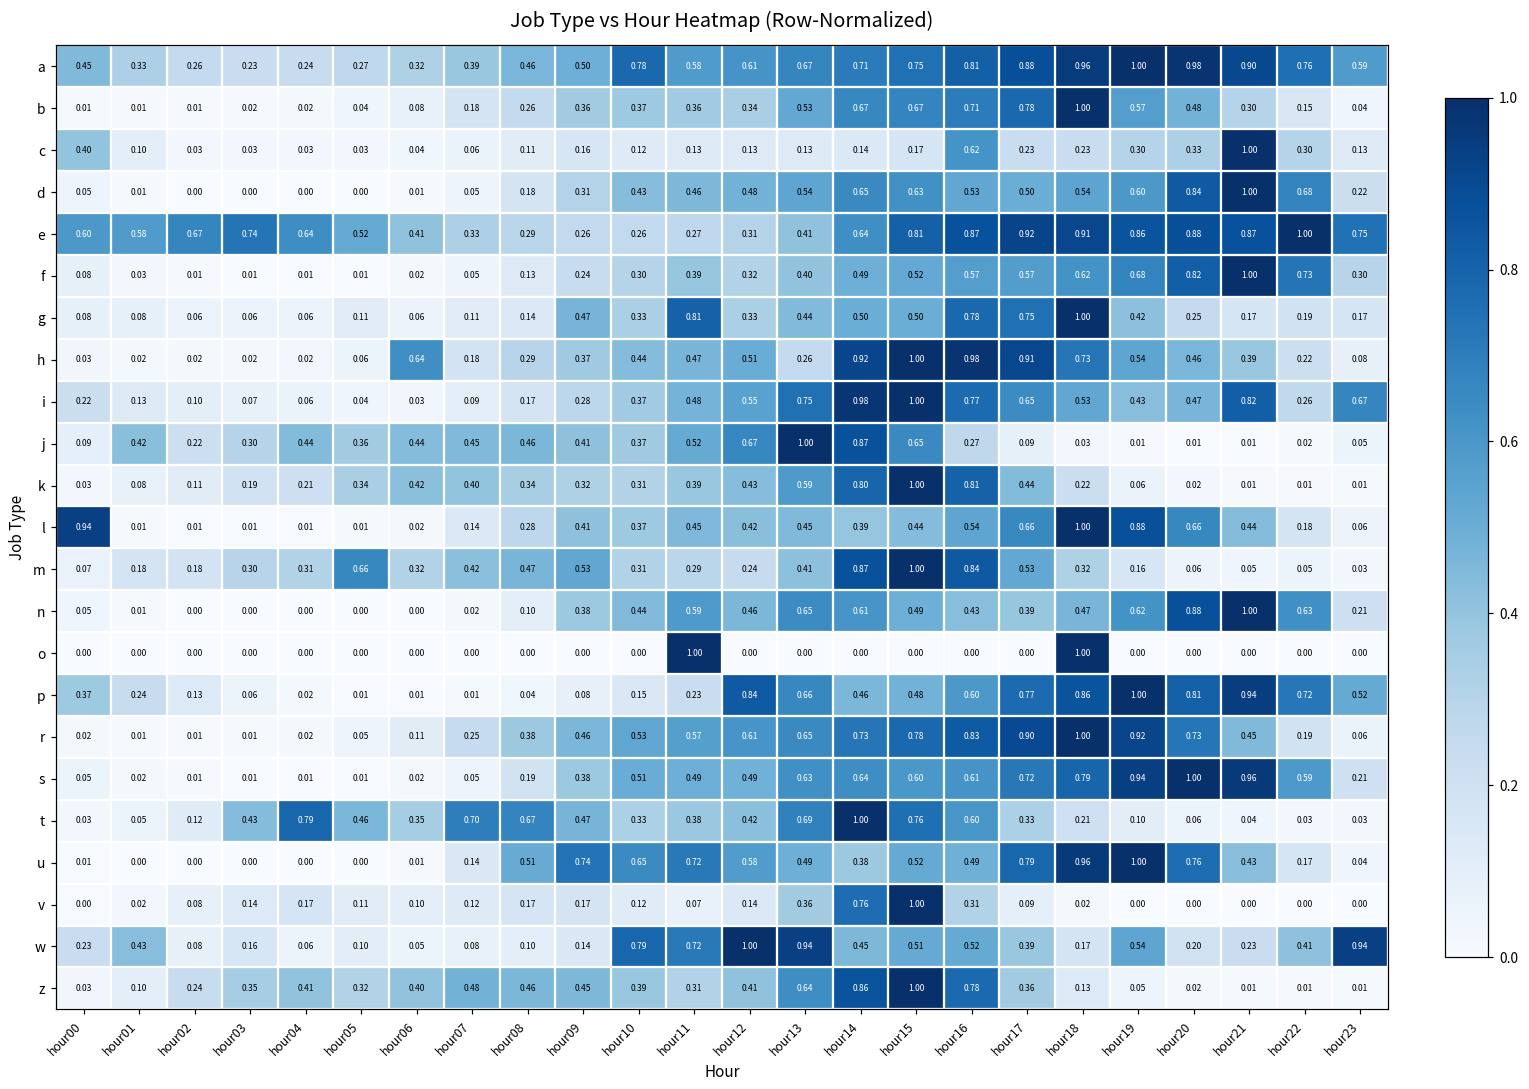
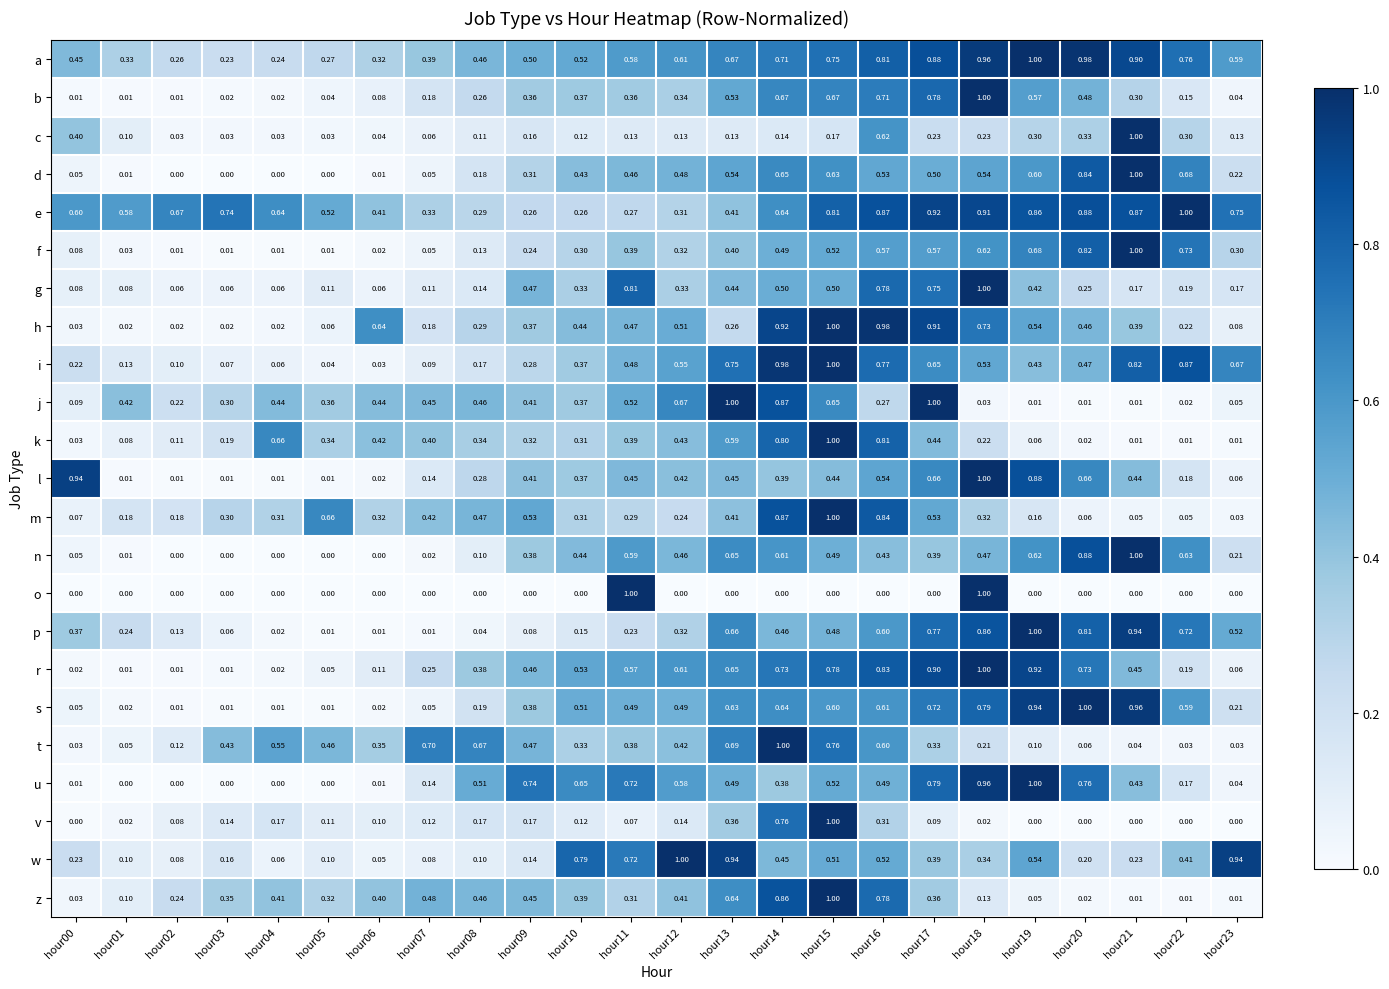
a, hour10: 0.78 -> 0.52
i, hour22: 0.26 -> 0.87
j, hour17: 0.09 -> 1.00
k, hour04: 0.21 -> 0.66
p, hour12: 0.84 -> 0.32
t, hour04: 0.79 -> 0.55
w, hour01: 0.43 -> 0.10
w, hour18: 0.17 -> 0.34
